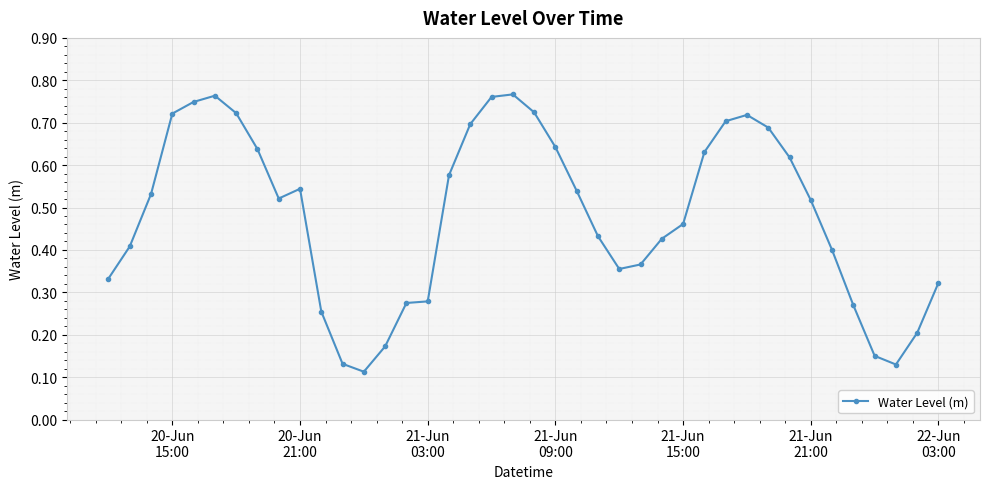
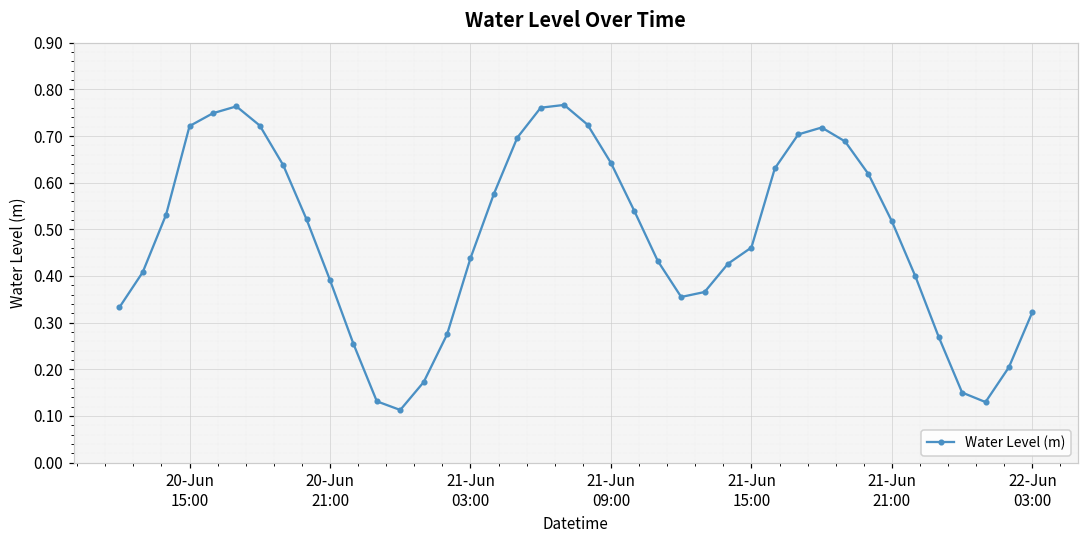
20-Jun 21:00: 0.54 -> 0.39
21-Jun 03:00: 0.28 -> 0.44
